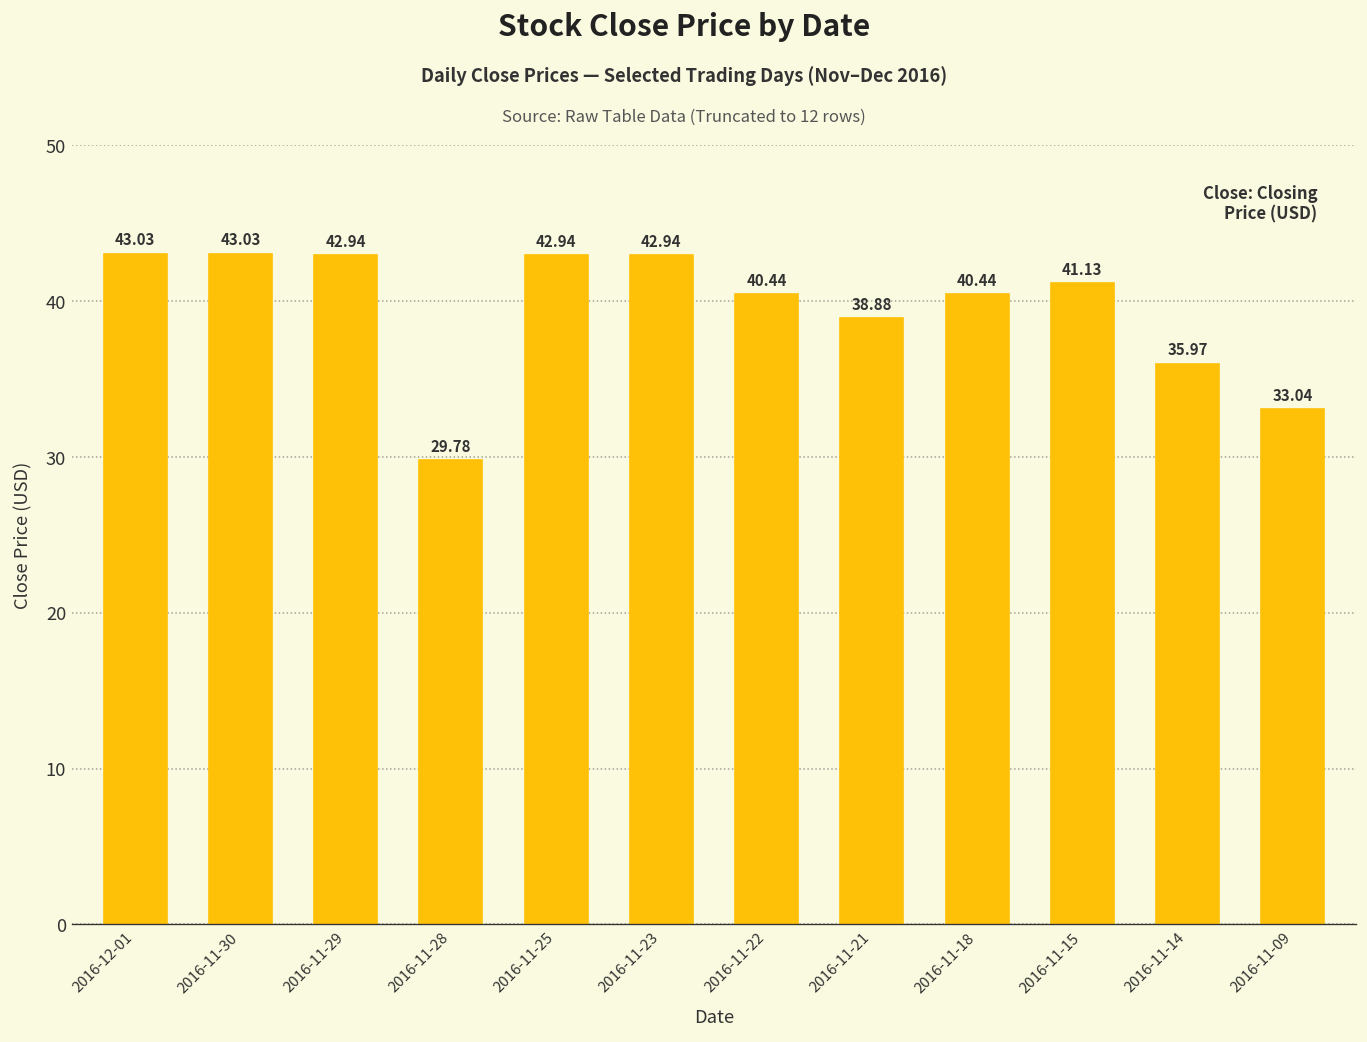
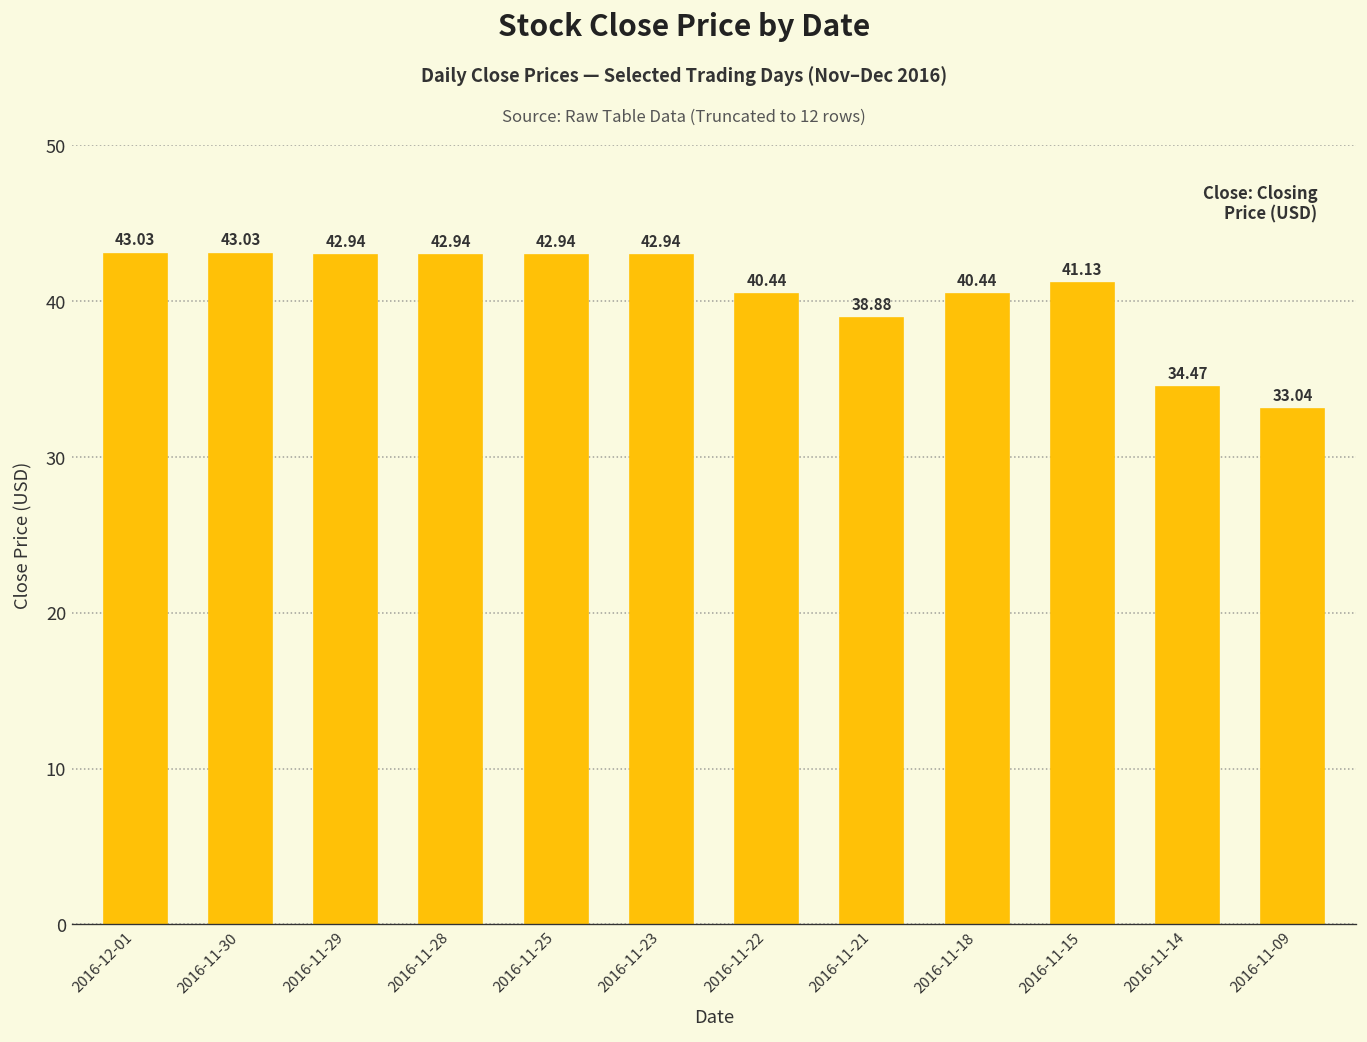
2016-11-28: 29.78 -> 42.94
2016-11-14: 35.97 -> 34.47
